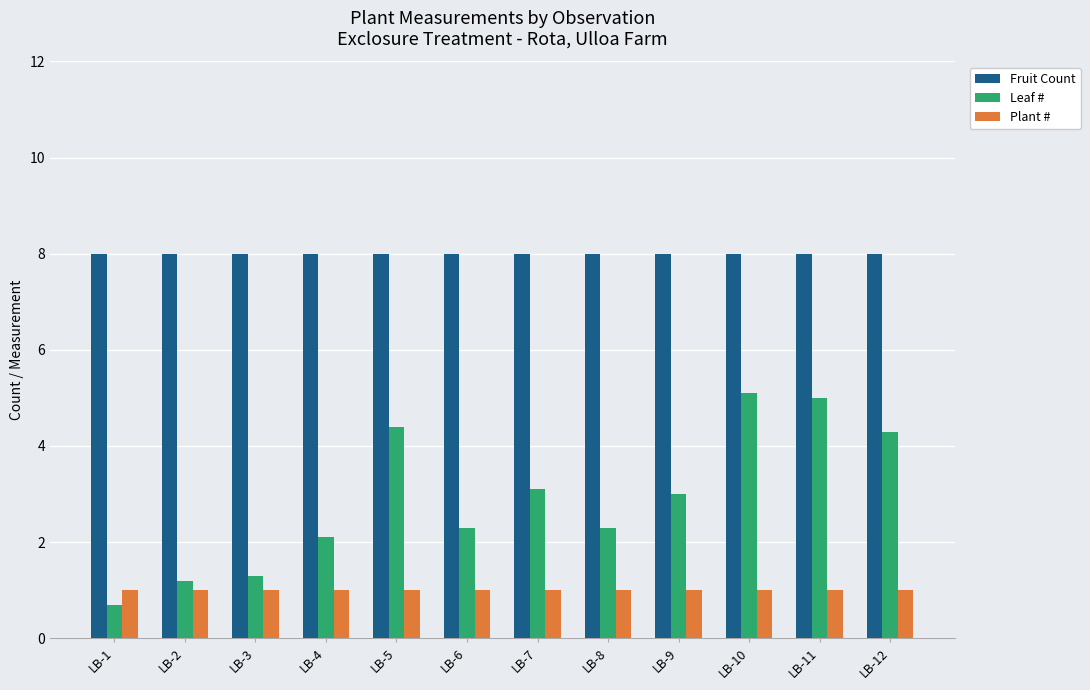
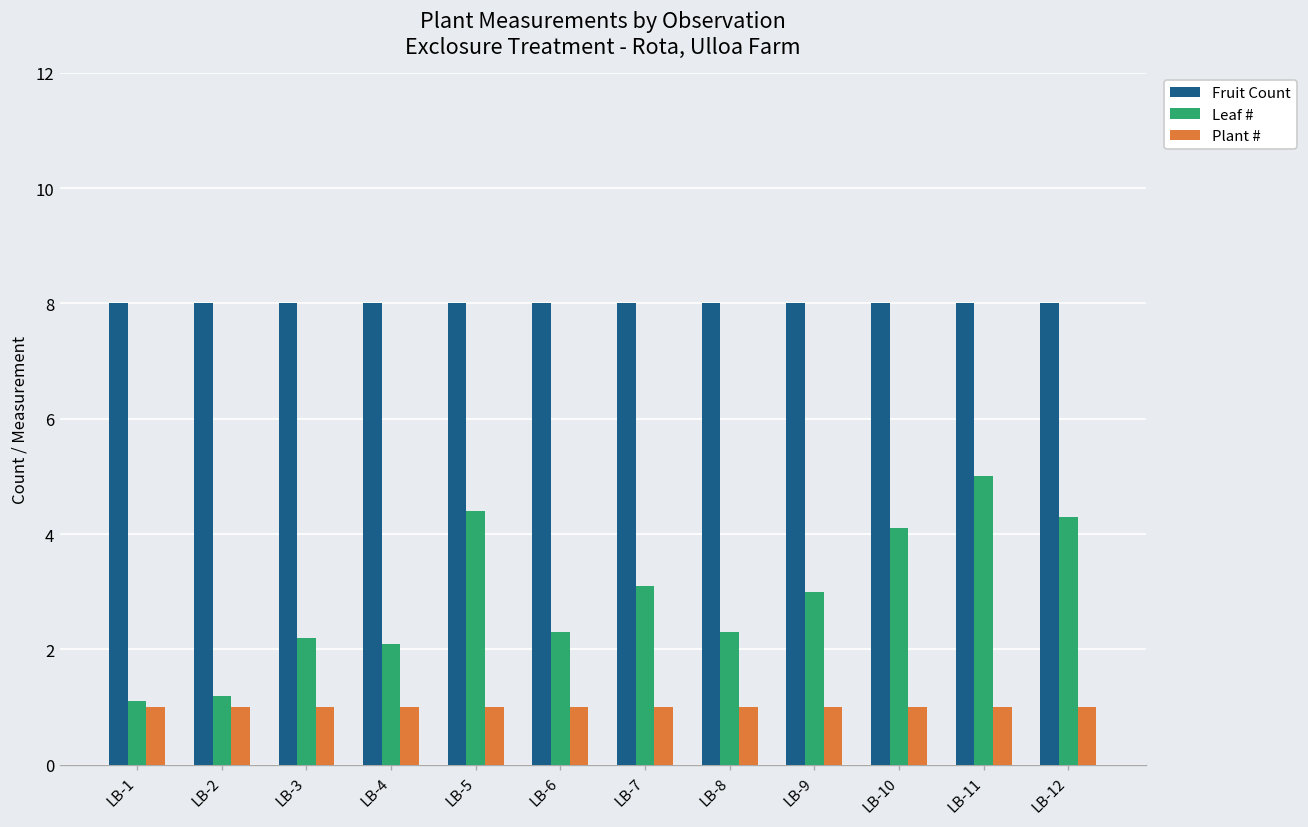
Leaf #, LB-1: 0.7 -> 1.1
Leaf #, LB-3: 1.3 -> 2.2
Leaf #, LB-10: 5.1 -> 4.1
